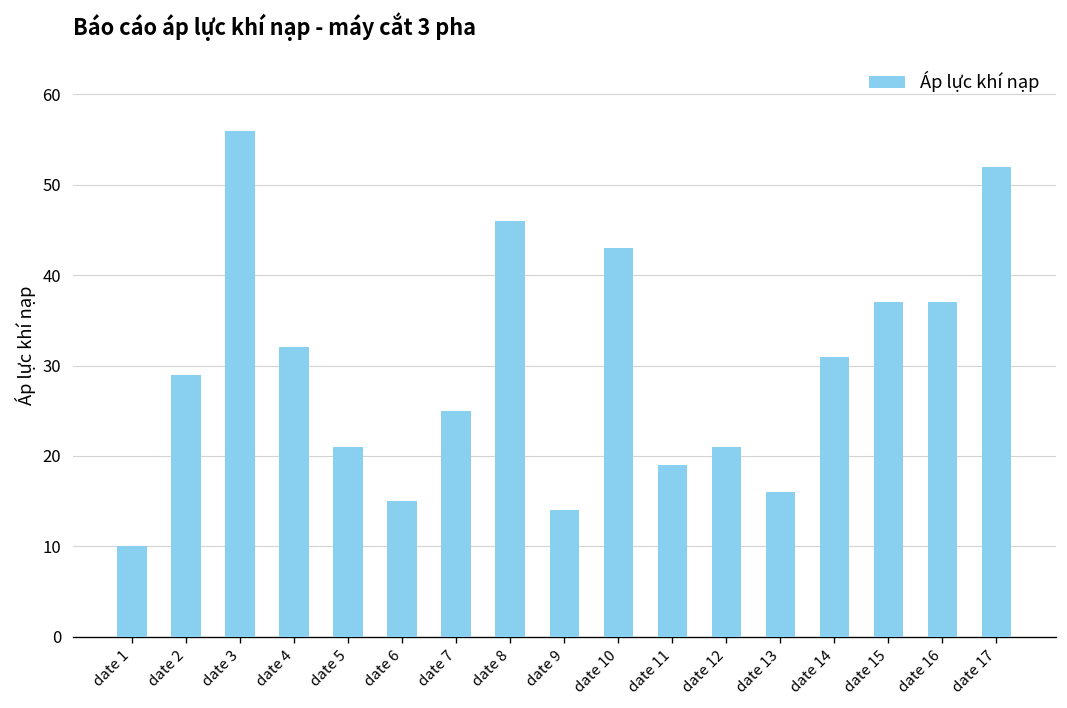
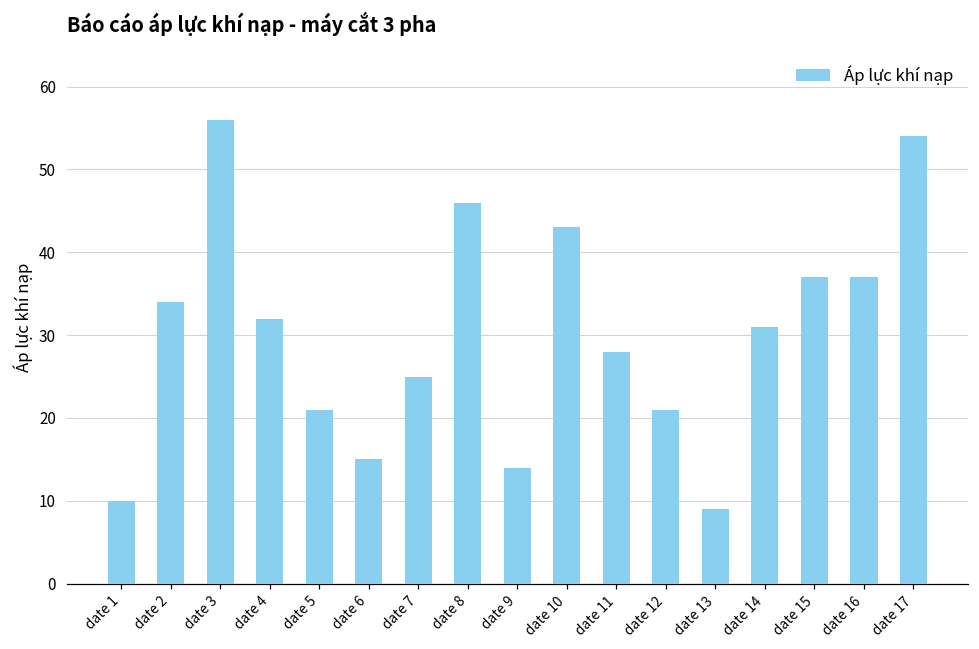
date 2: 29 -> 34
date 11: 19 -> 28
date 13: 16 -> 9
date 17: 52 -> 54
